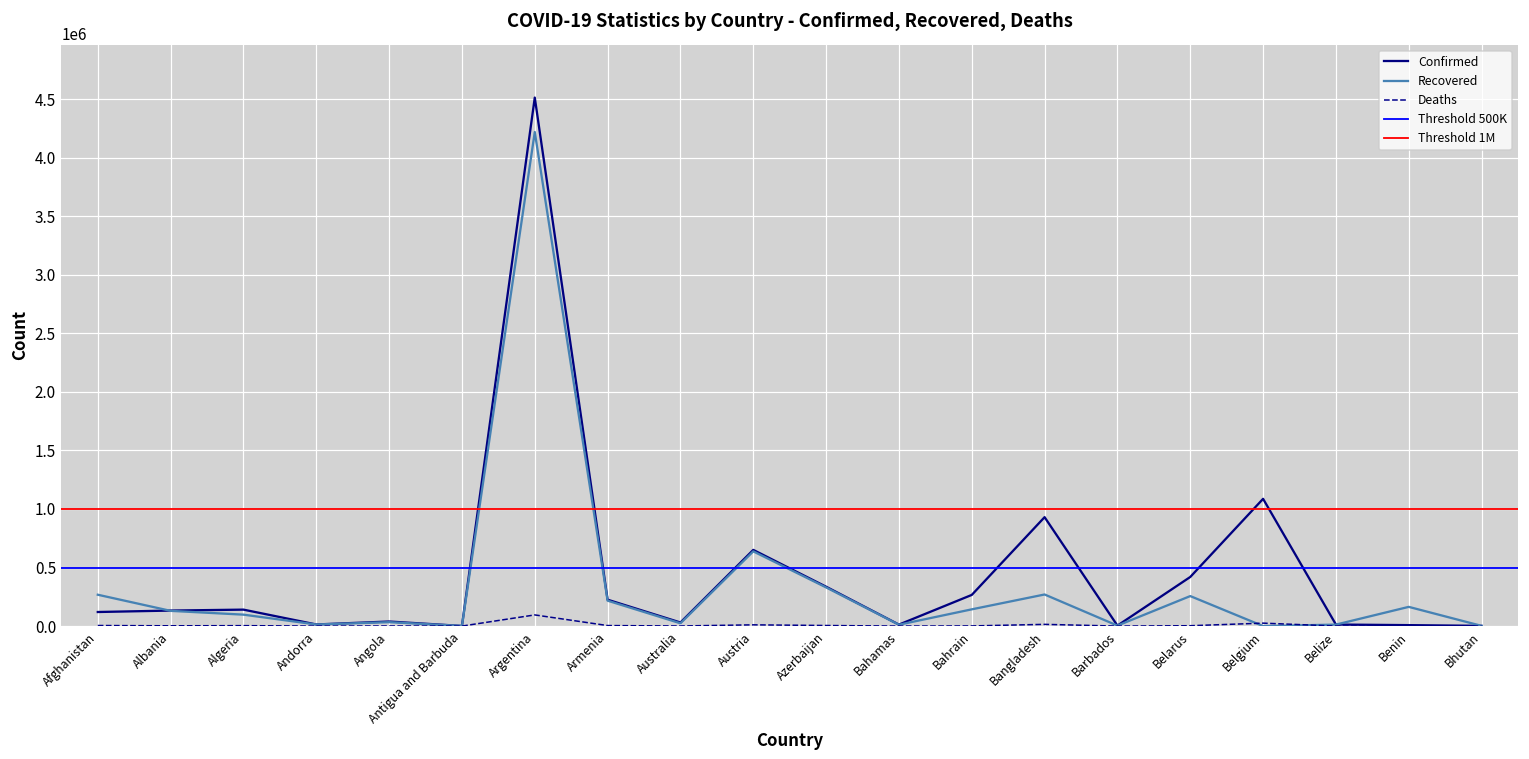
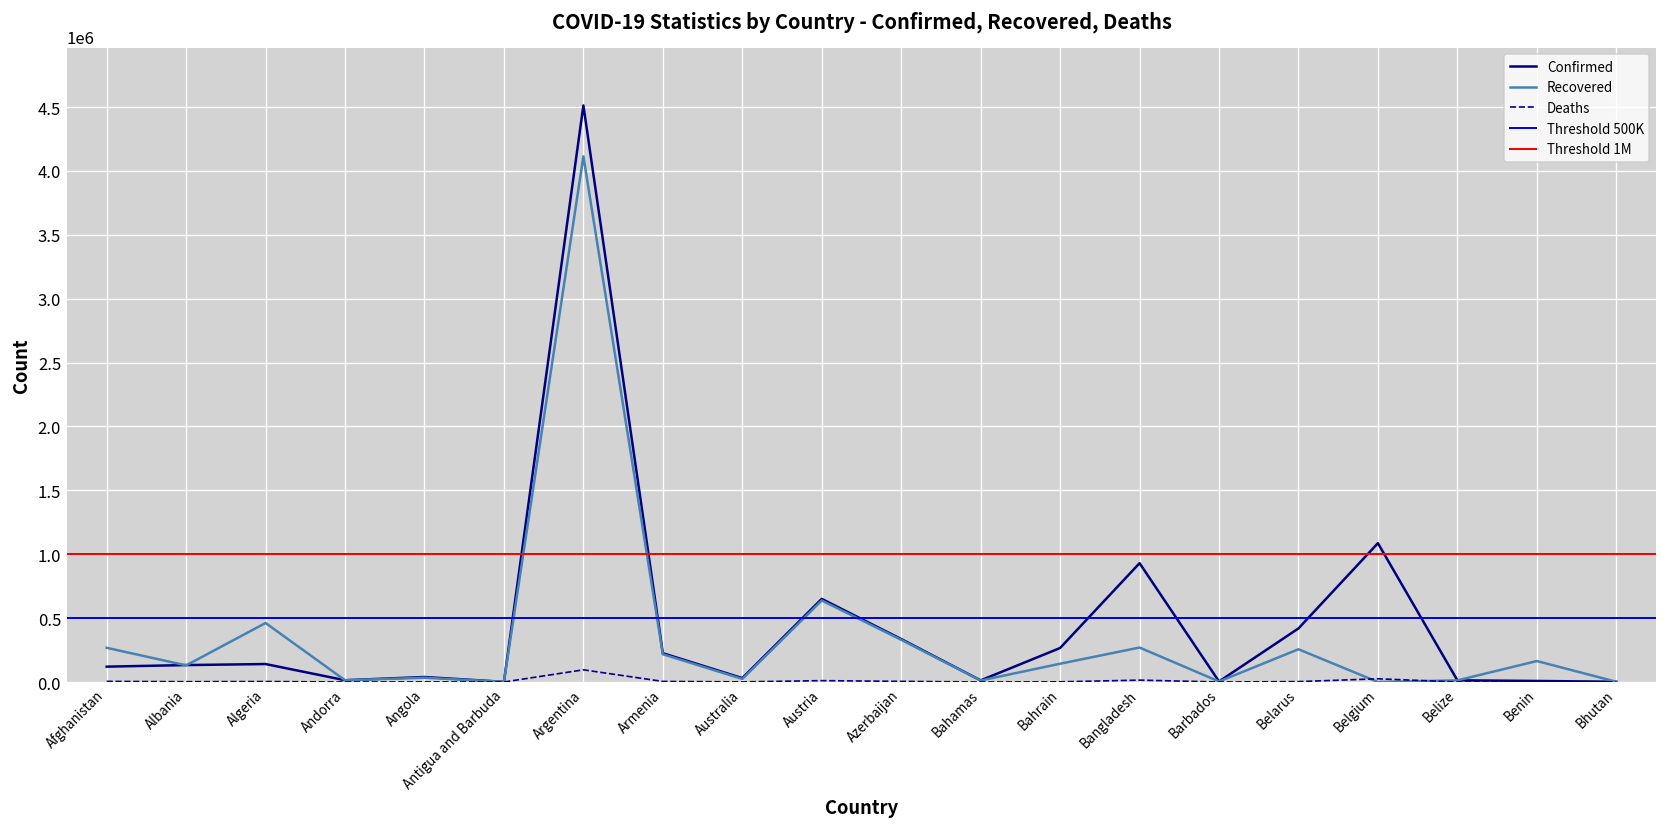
Recovered, Algeria: 100000 -> 460000
Recovered, Argentina: 4220000 -> 4110000
